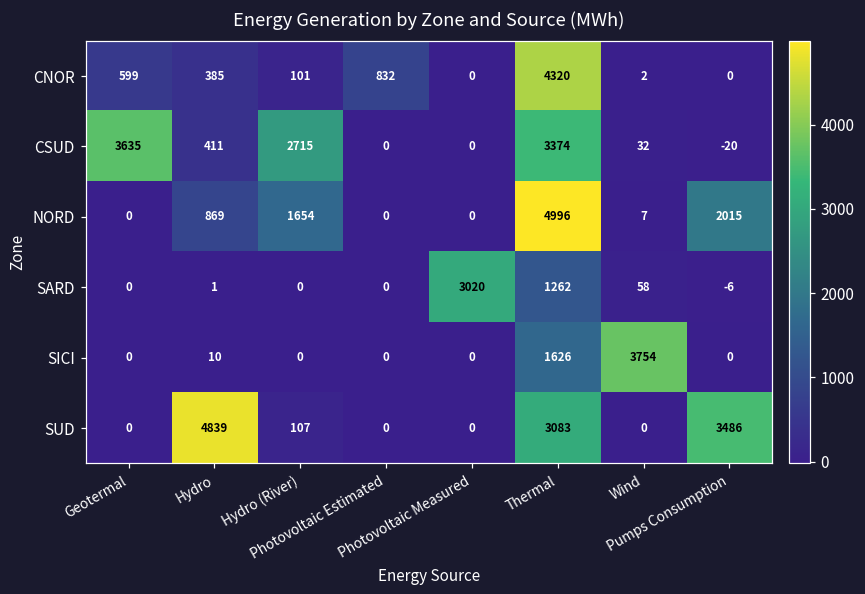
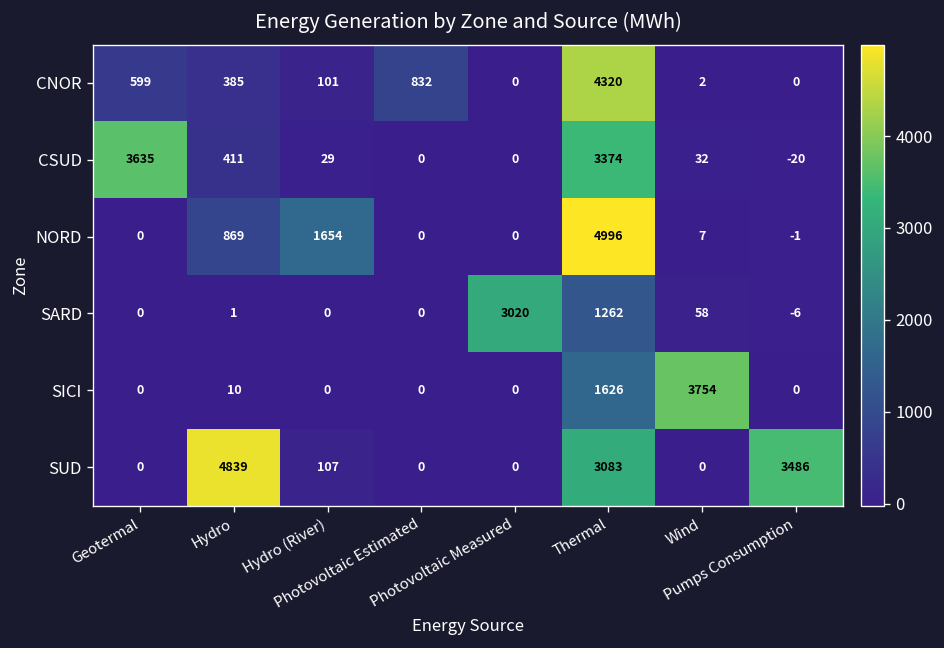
CSUD, Hydro (River): 2715 -> 29
NORD, Pumps Consumption: 2015 -> -1
